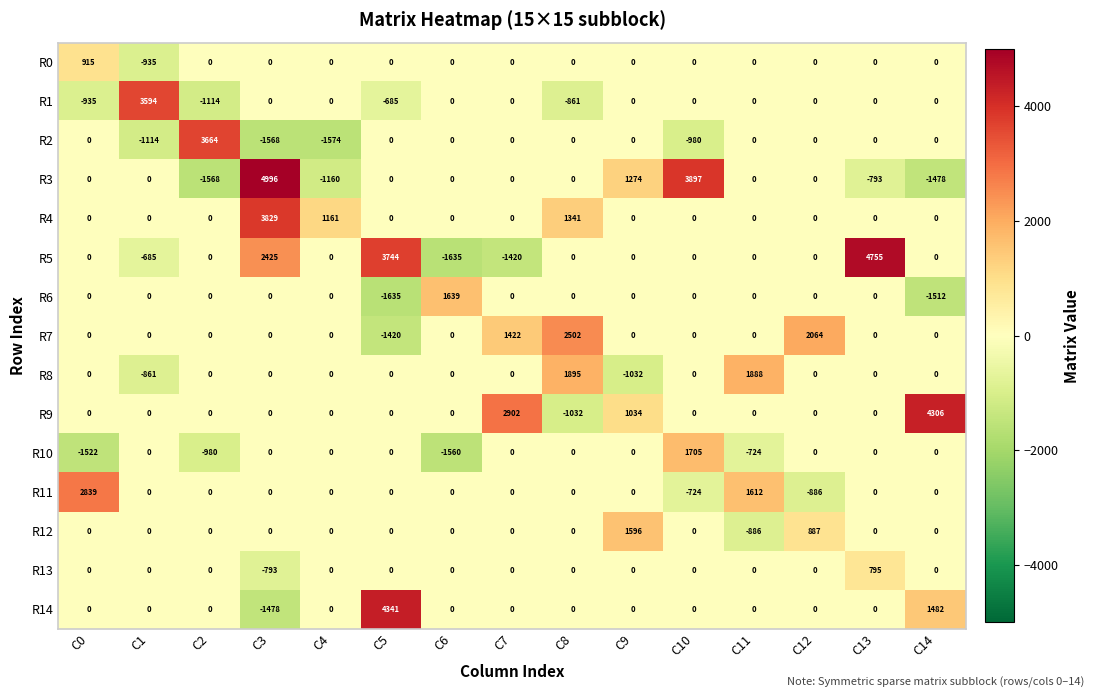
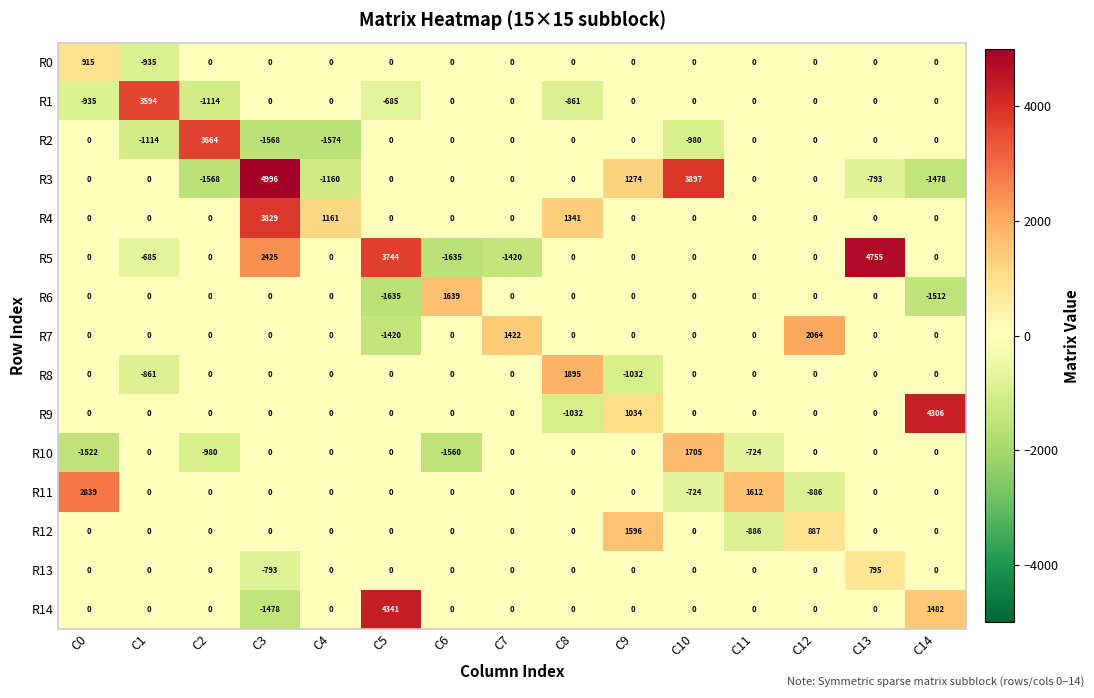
R7, C8: 2502 -> 0
R8, C11: 1888 -> 0
R9, C7: 2902 -> 0
